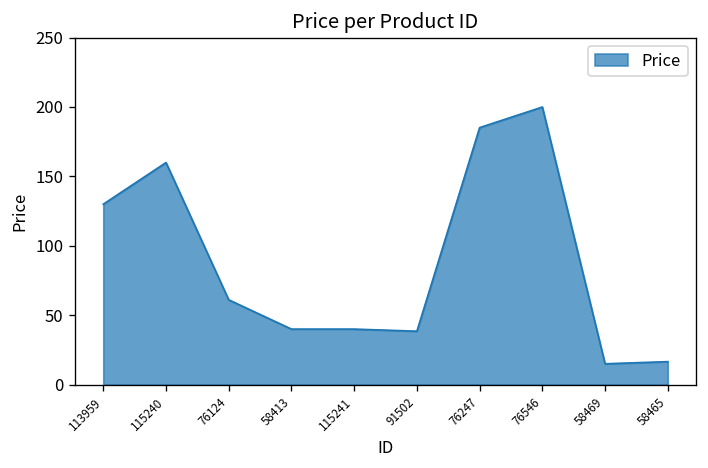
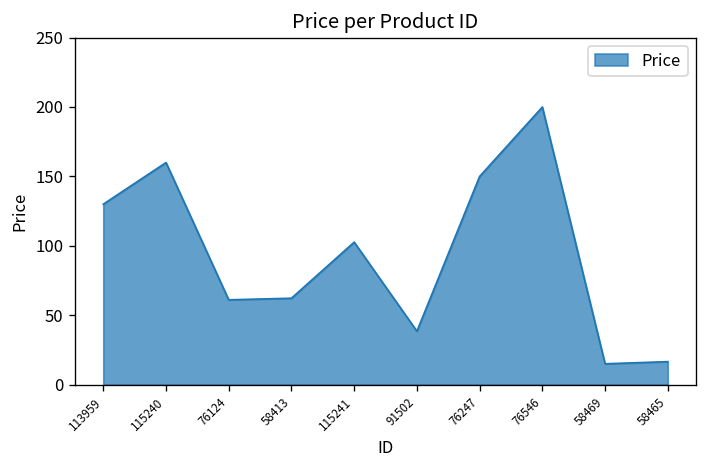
58413: 40 -> 62
115241: 40 -> 103
76247: 185 -> 150
